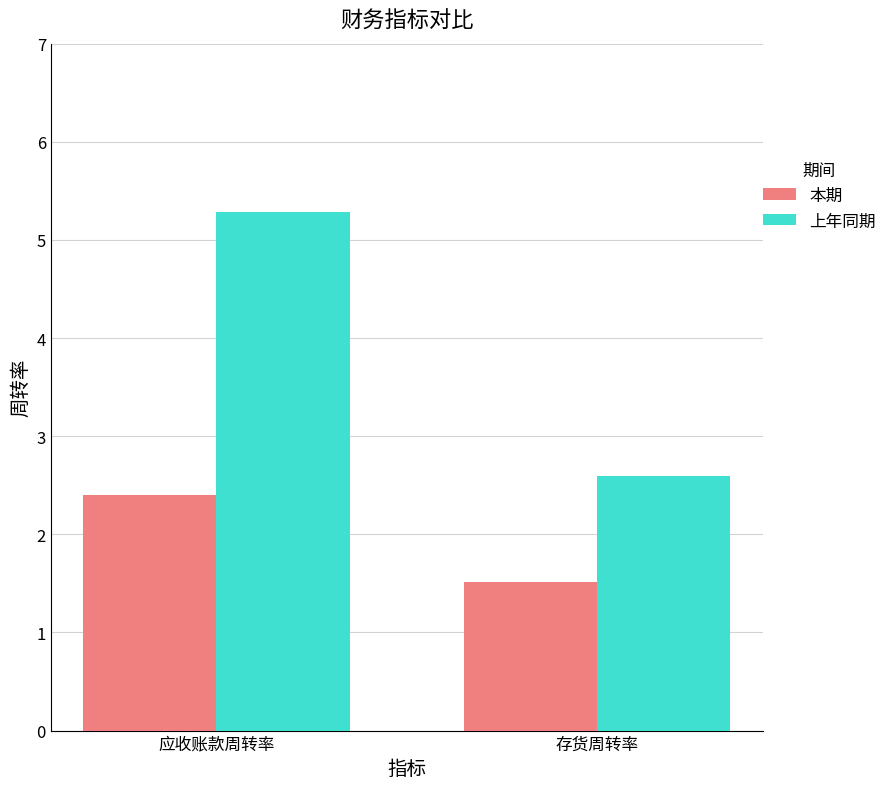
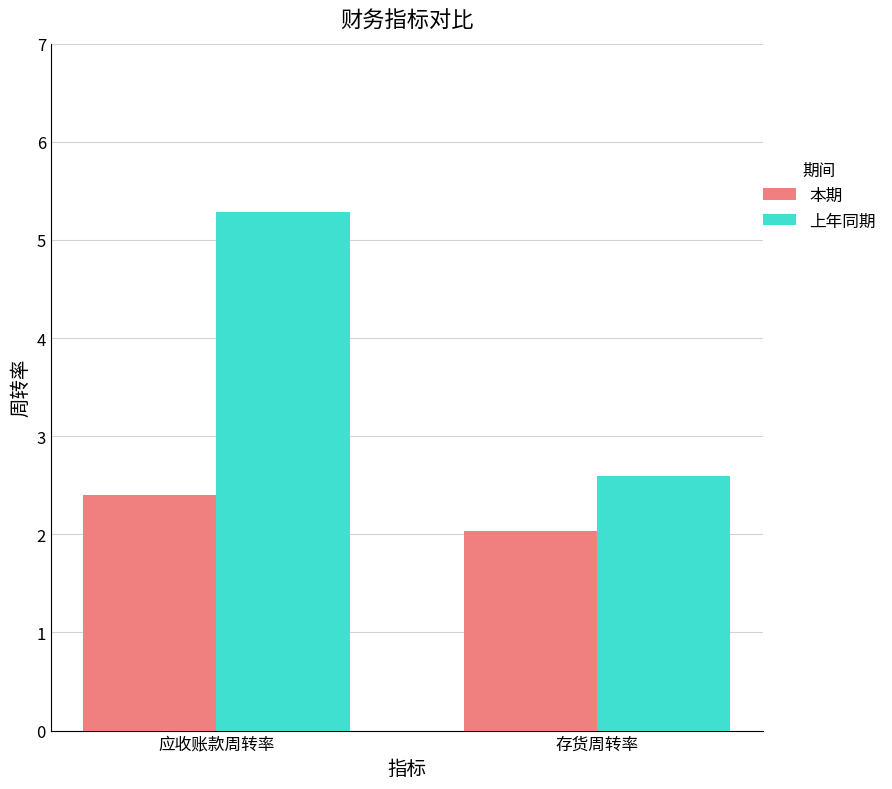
本期, 存货周转率: 1.5 -> 2.0
